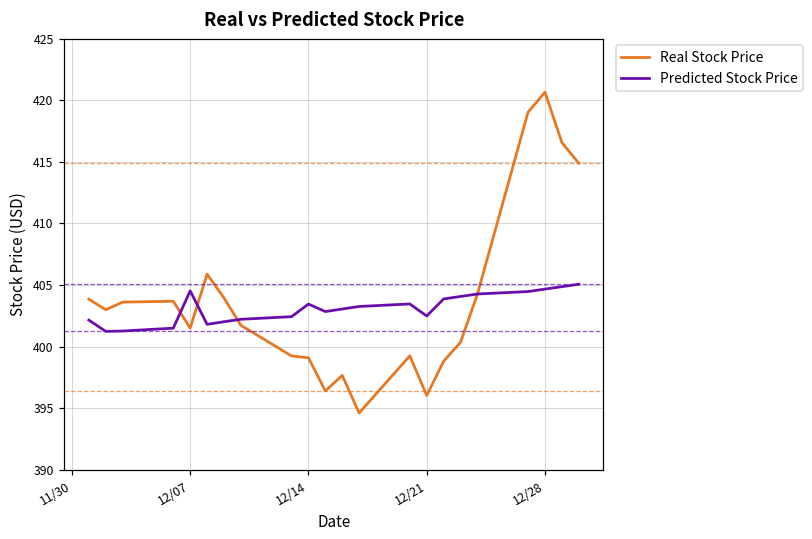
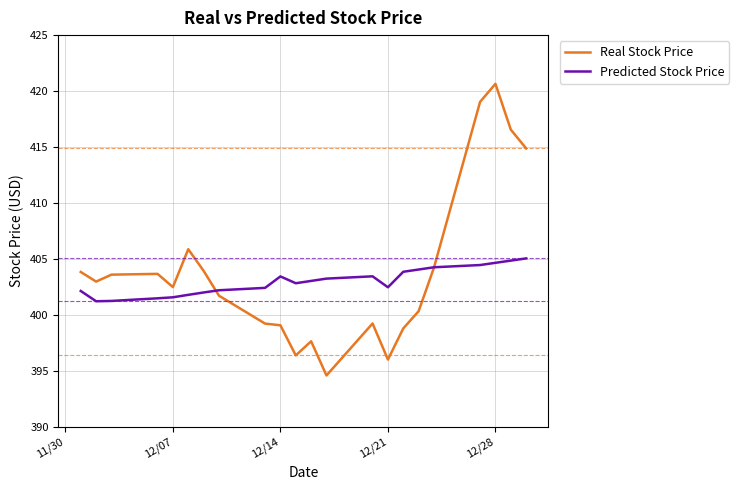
Real Stock Price, 12/07: 401.5 -> 402.5
Predicted Stock Price, 12/07: 404.5 -> 401.6
